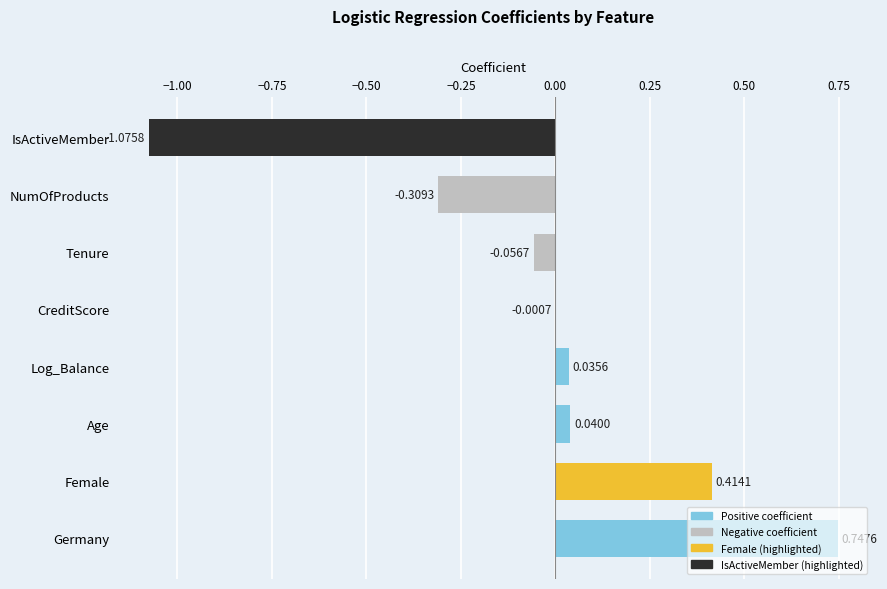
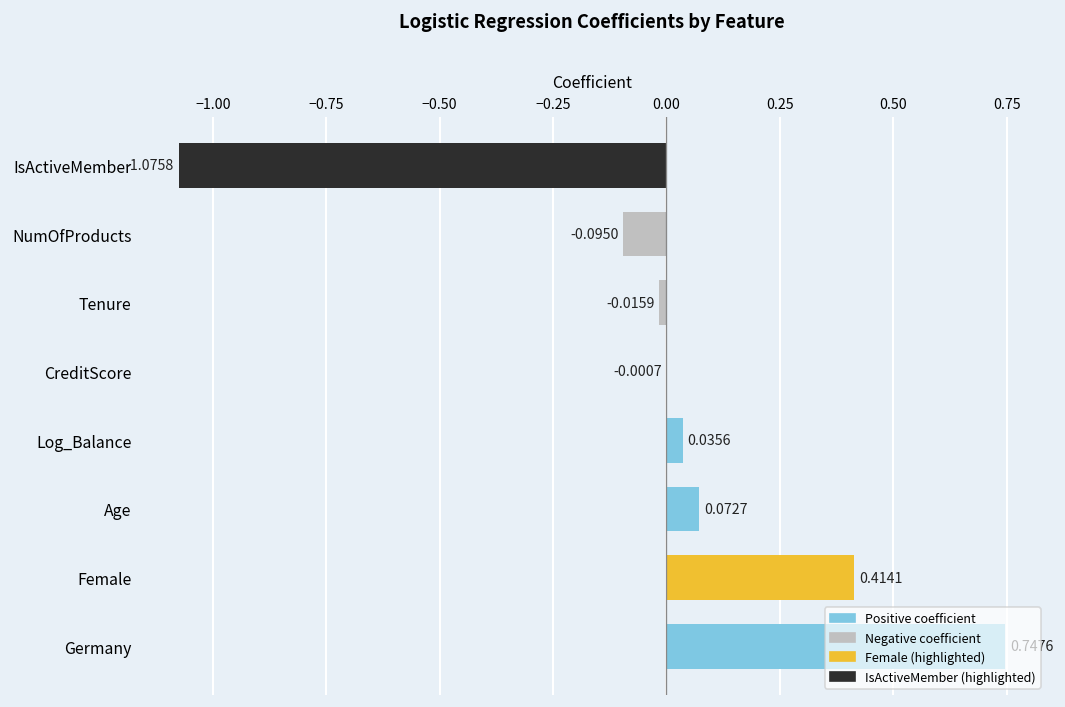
NumOfProducts: -0.3093 -> -0.0950
Tenure: -0.0567 -> -0.0159
Age: 0.0400 -> 0.0727
